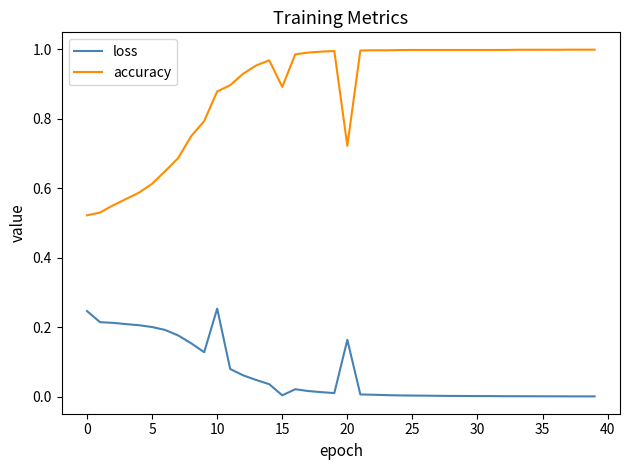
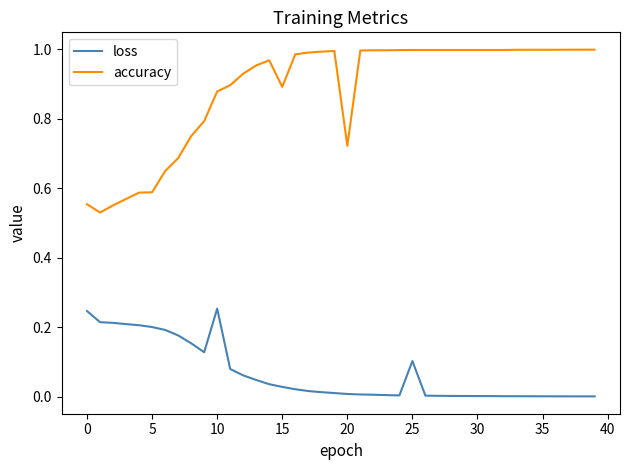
accuracy, 0: 0.52 -> 0.55
accuracy, 5: 0.61 -> 0.59
loss, 15: 0.00 -> 0.03
loss, 20: 0.16 -> 0.01
loss, 25: 0.00 -> 0.10
